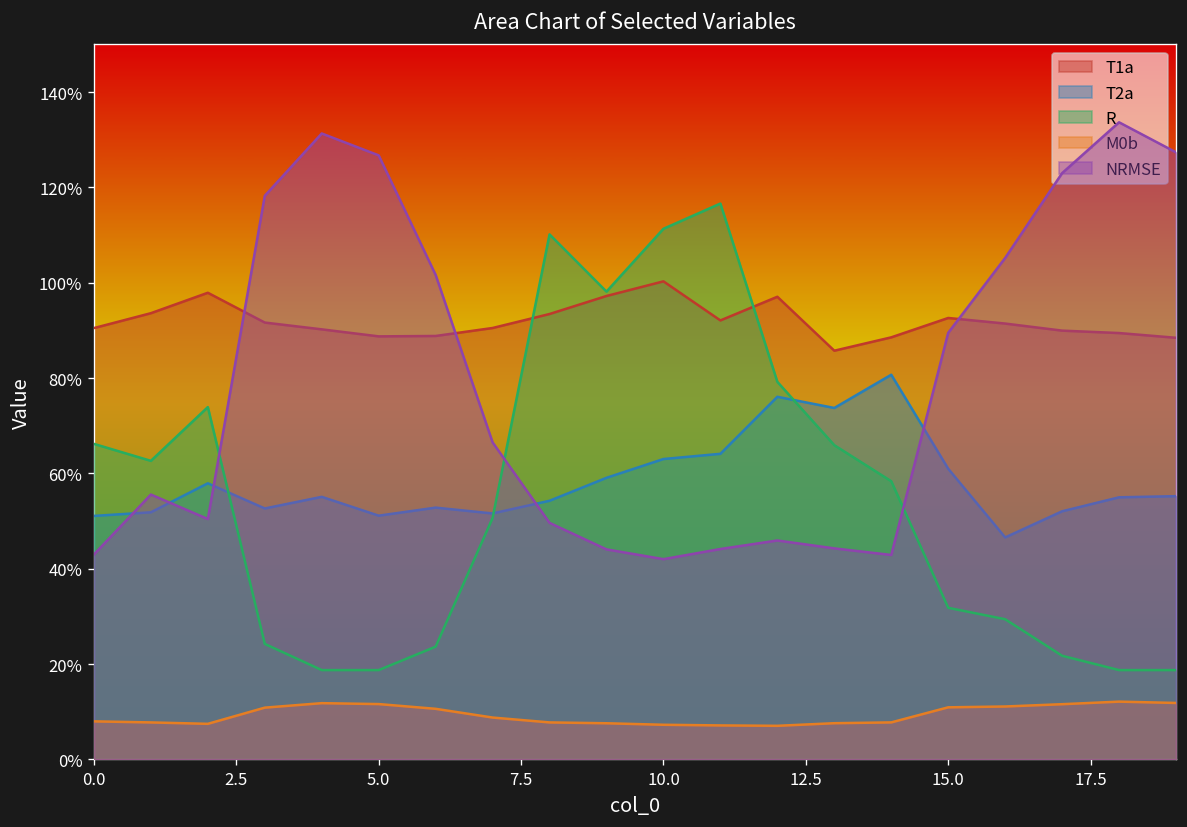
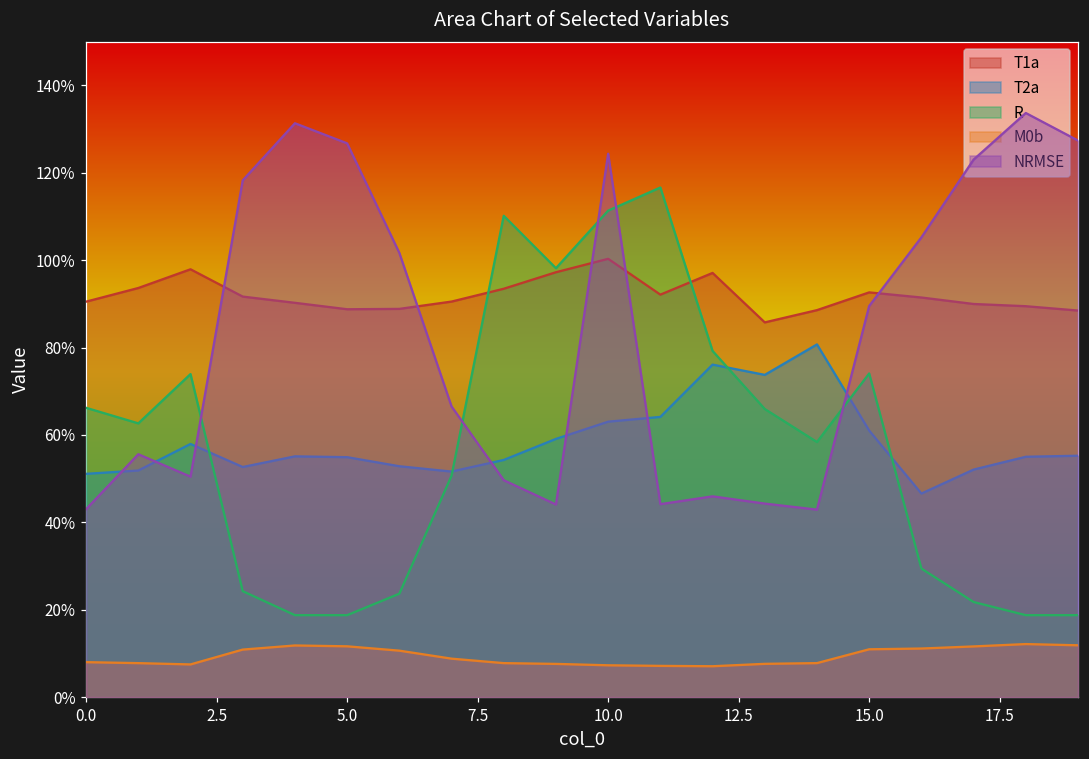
T2a, 5.0: 51% -> 55%
NRMSE, 10.0: 42% -> 124%
R, 15.0: 32% -> 74%
